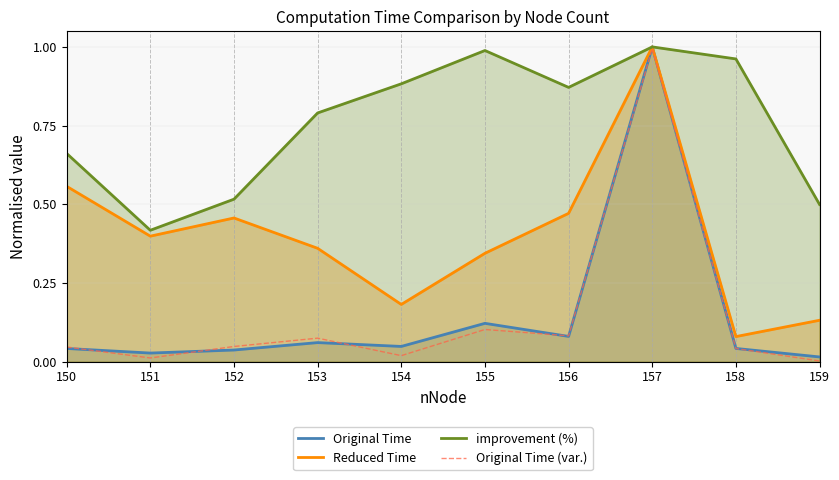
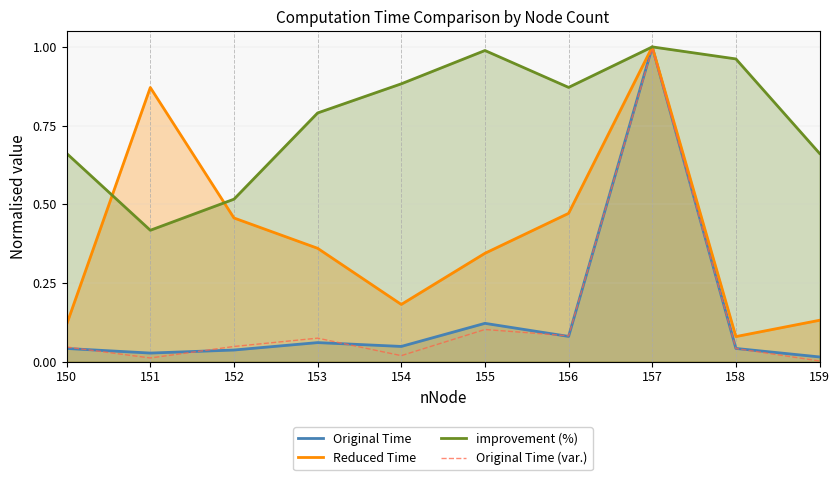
Reduced Time, 150: 0.56 -> 0.12
Reduced Time, 151: 0.40 -> 0.87
improvement (%), 159: 0.50 -> 0.66
